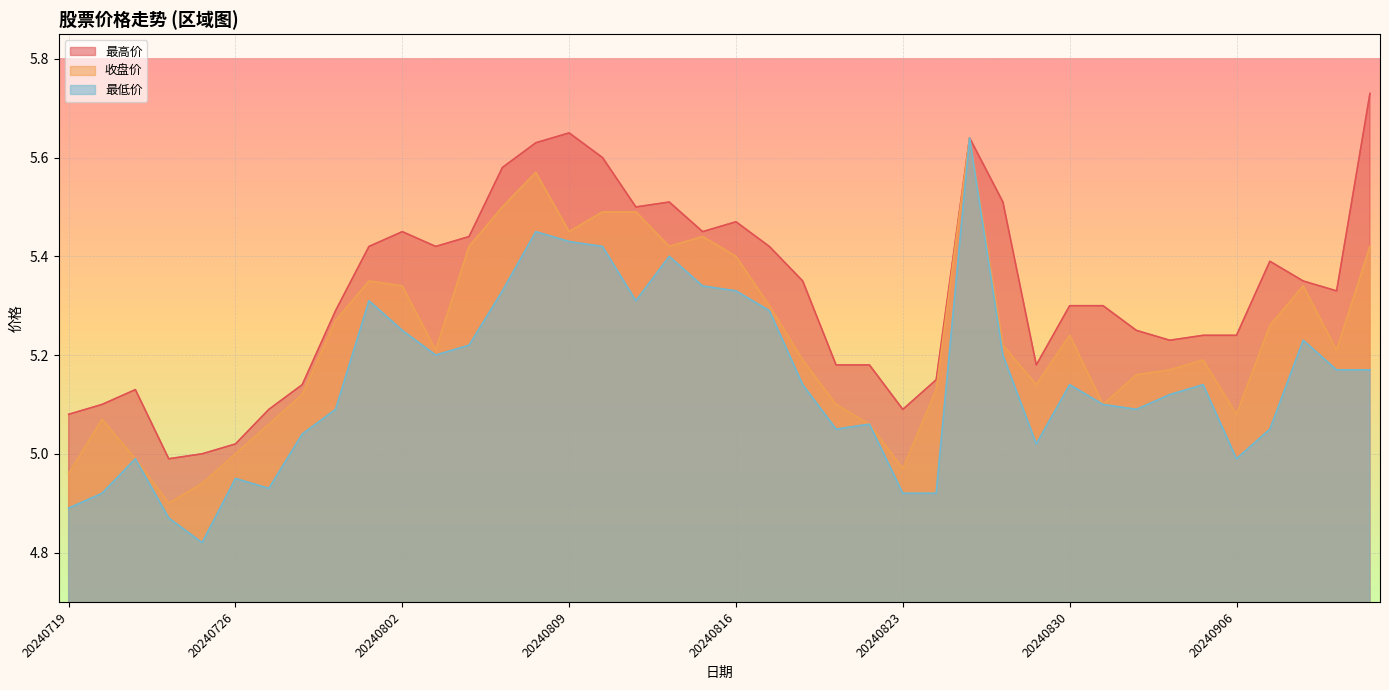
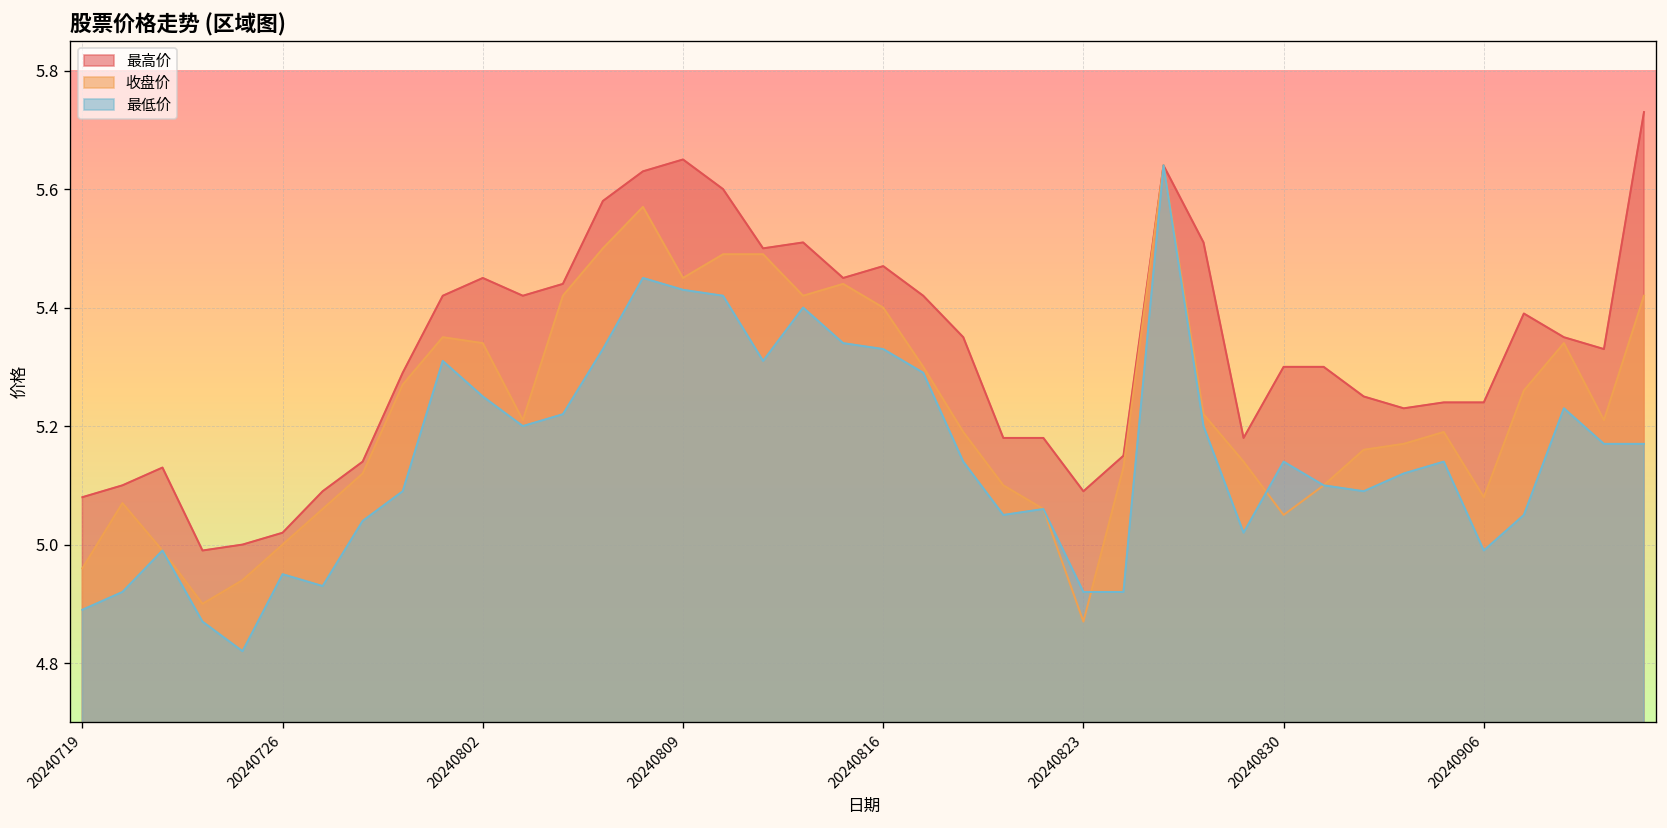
收盘价, 20240823: 4.97 -> 4.87
收盘价, 20240830: 5.24 -> 5.05
